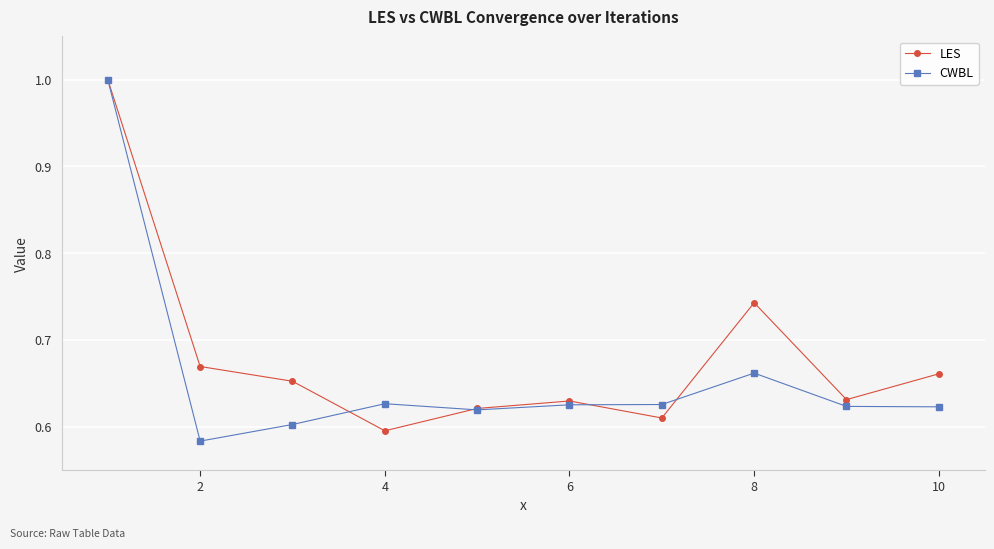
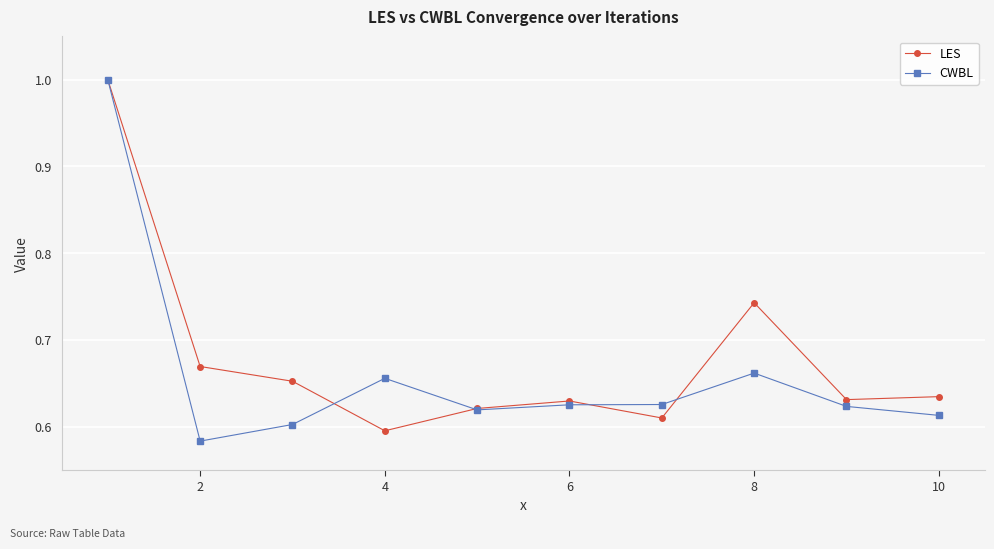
CWBL, 4: 0.63 -> 0.66
LES, 10: 0.66 -> 0.63
CWBL, 10: 0.62 -> 0.61
